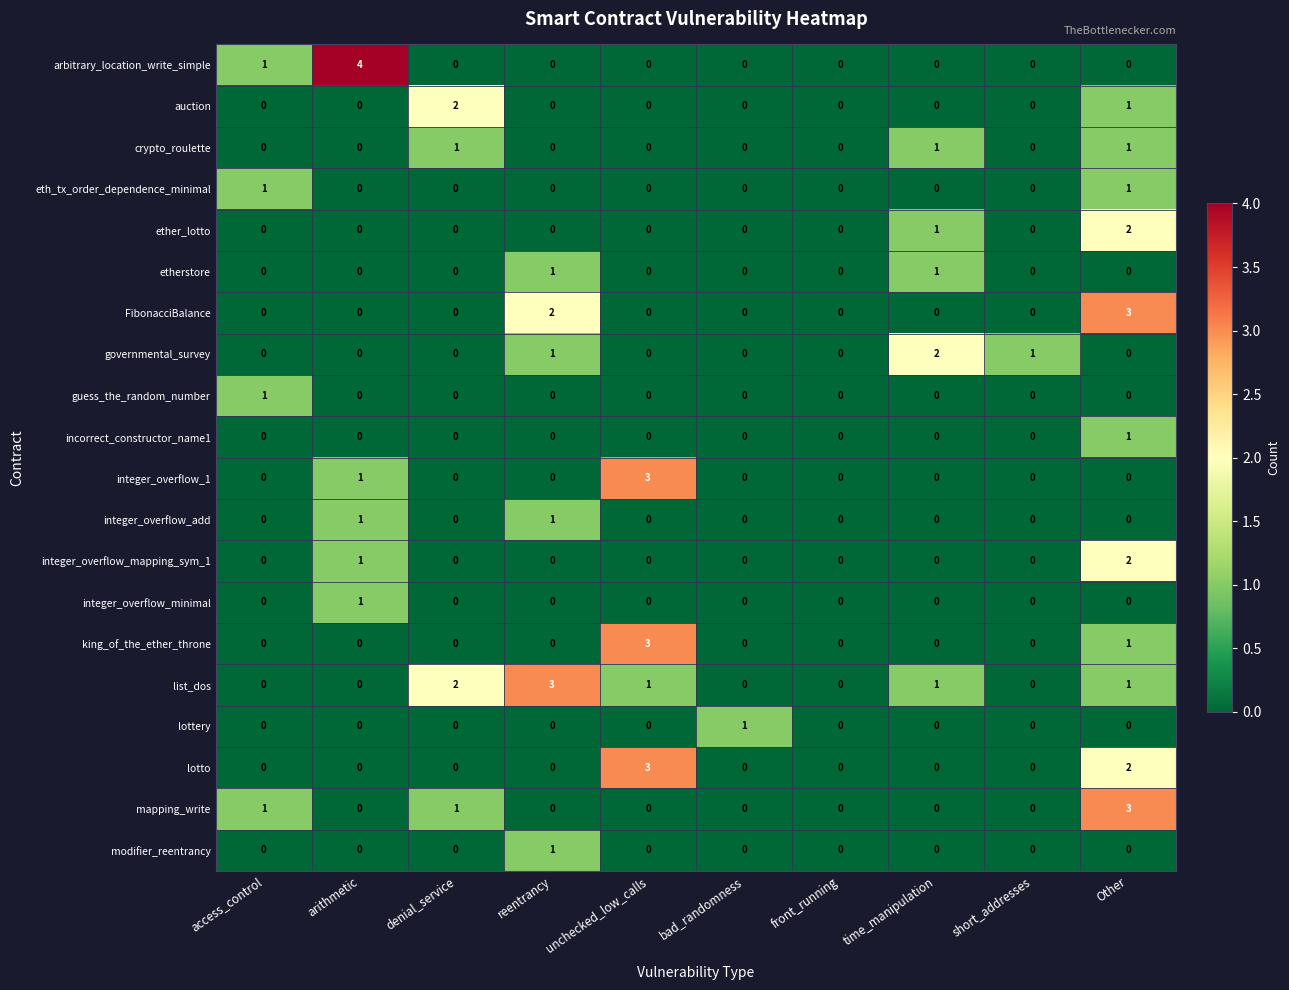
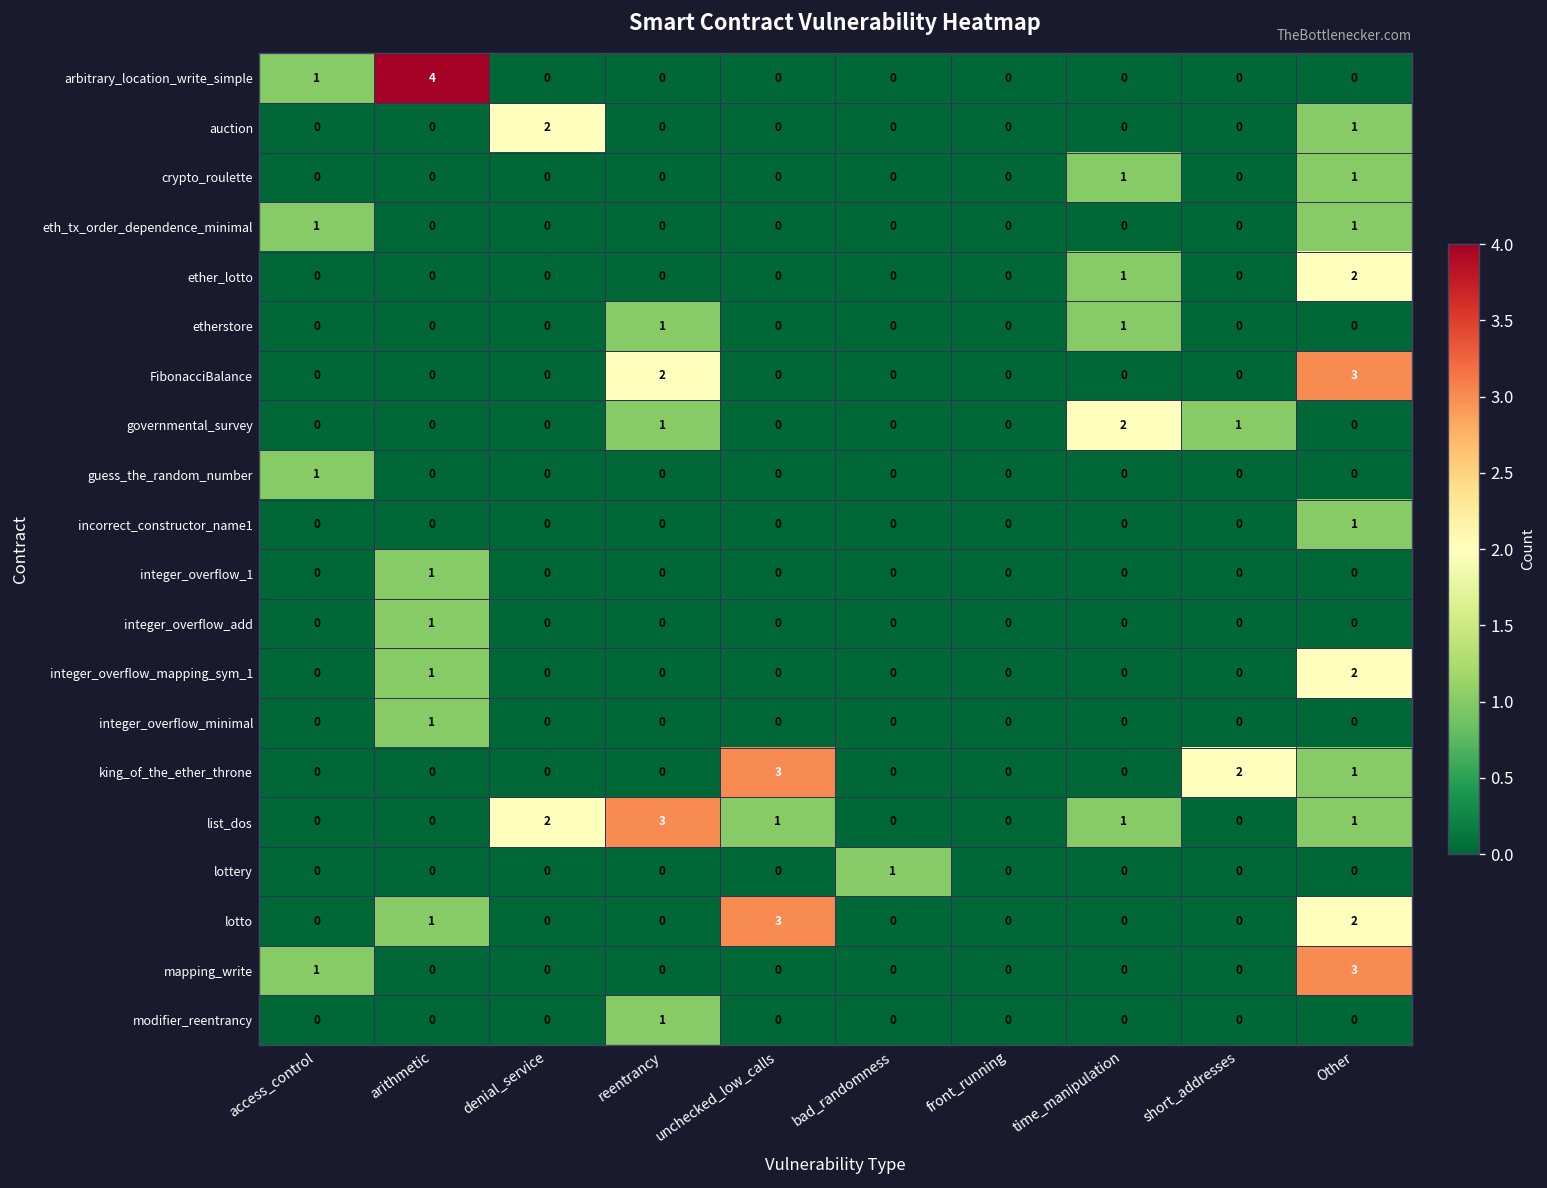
crypto_roulette, denial_service: 1 -> 0
integer_overflow_1, unchecked_low_calls: 3 -> 0
integer_overflow_add, reentrancy: 1 -> 0
king_of_the_ether_throne, short_addresses: 0 -> 2
lotto, arithmetic: 0 -> 1
mapping_write, denial_service: 1 -> 0
